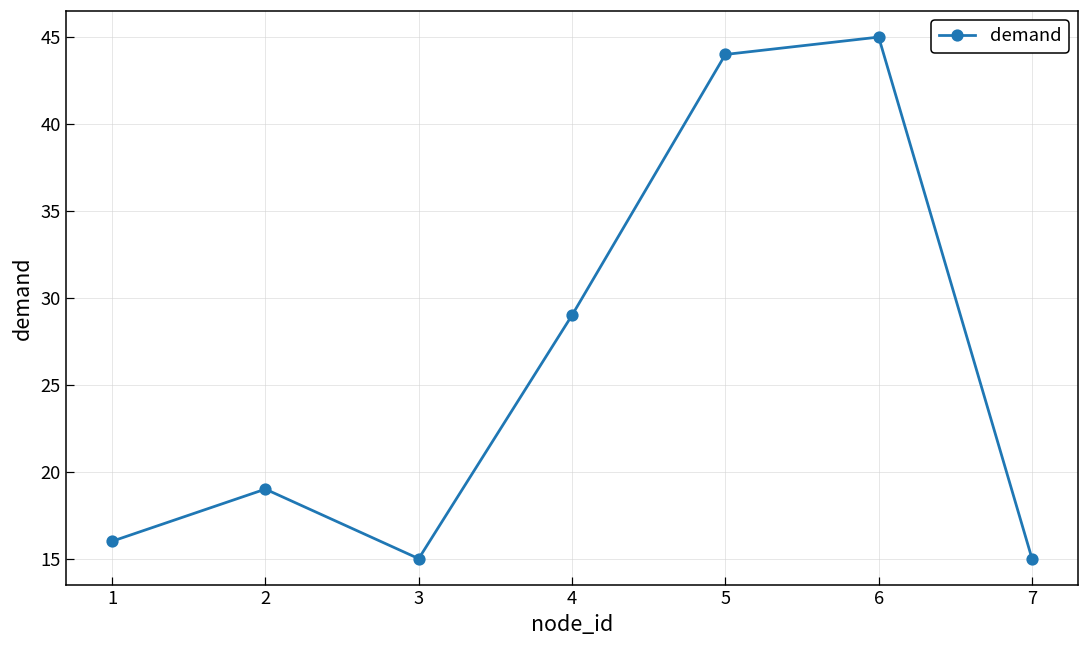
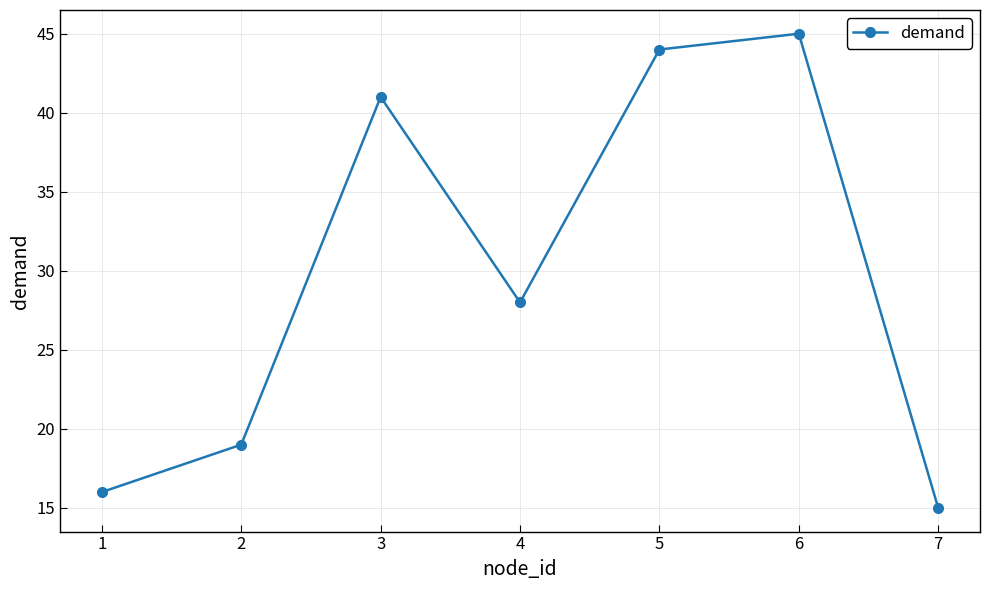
3: 15 -> 41
4: 29 -> 28
